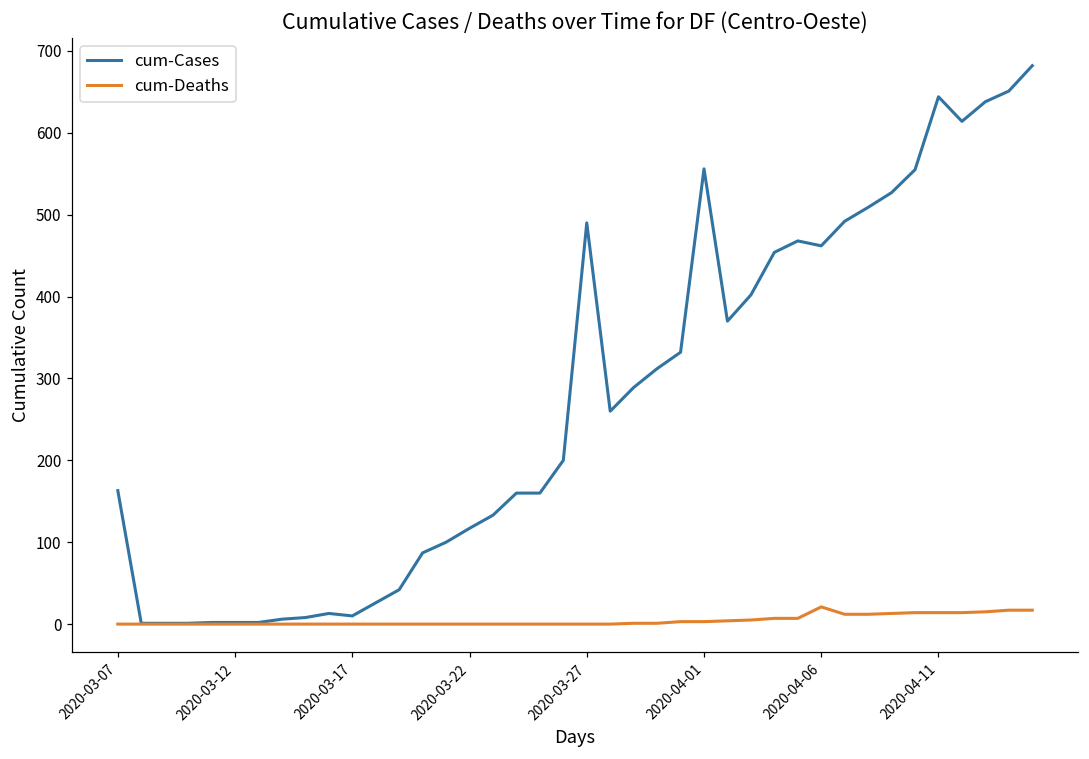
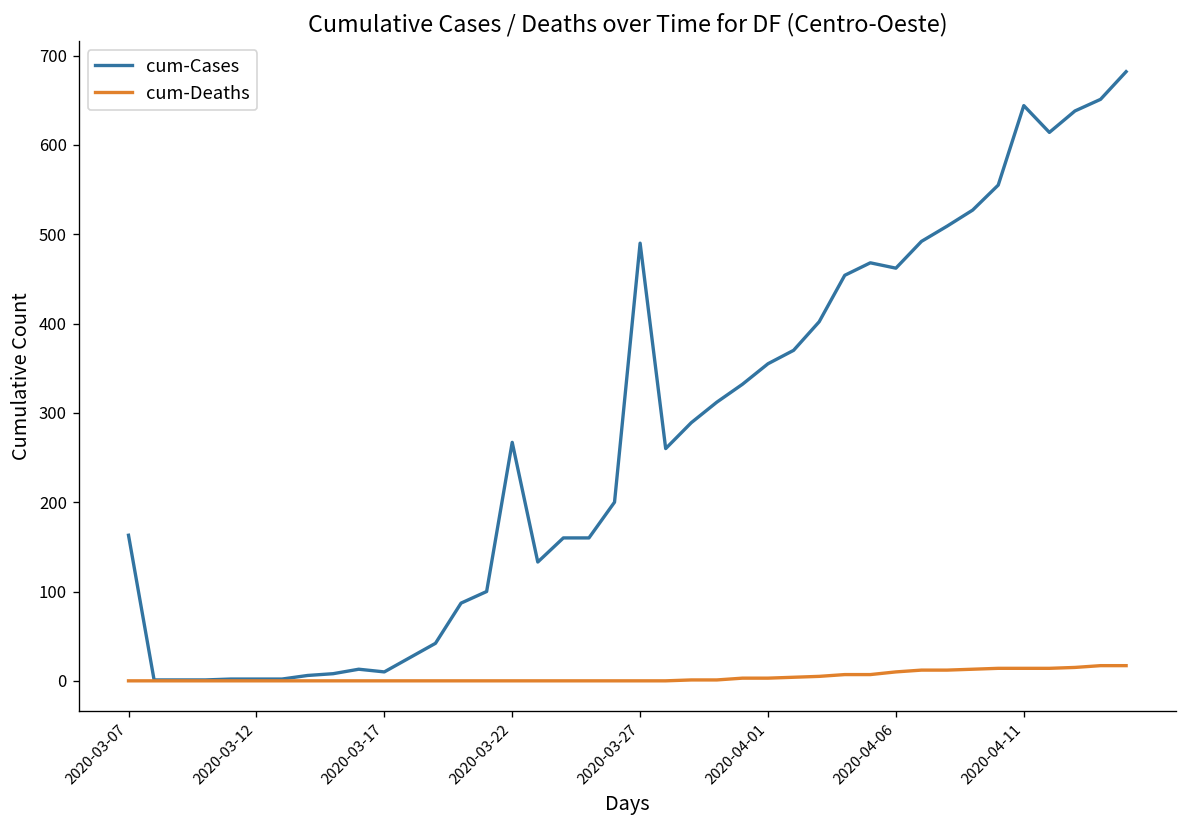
cum-Cases, 2020-03-22: 120 -> 270
cum-Cases, 2020-04-01: 560 -> 360
cum-Deaths, 2020-04-06: 20 -> 10
